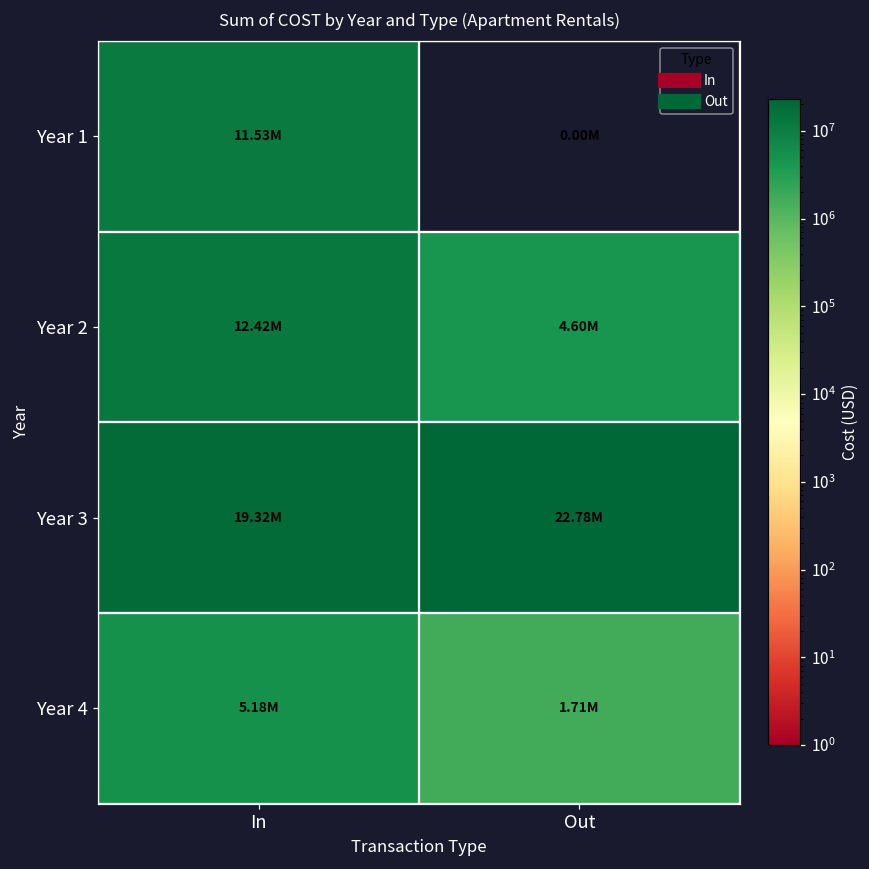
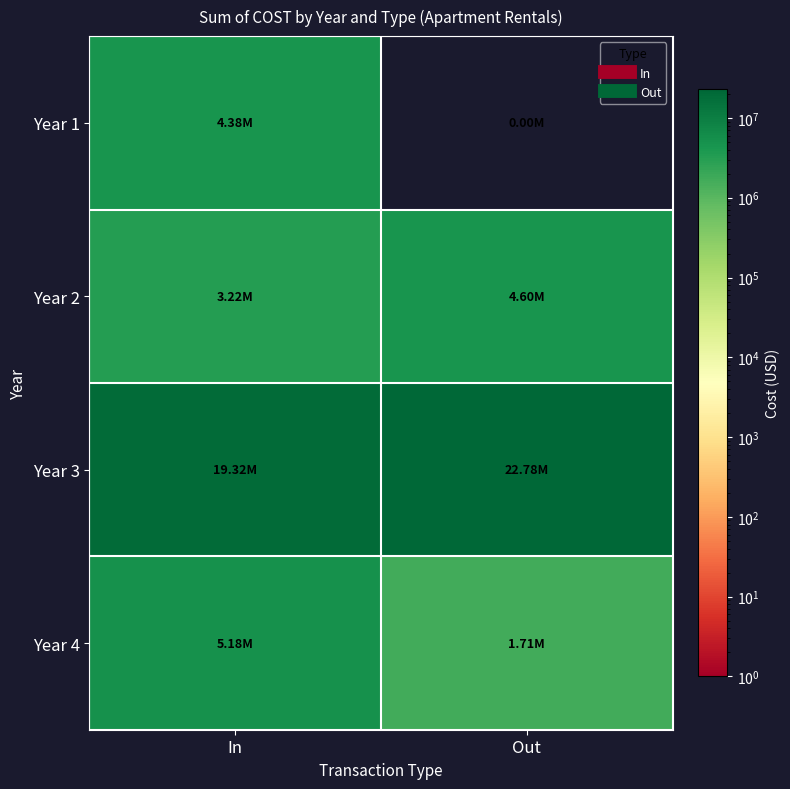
Year 1, In: 11.53M -> 4.38M
Year 2, In: 12.42M -> 3.22M
